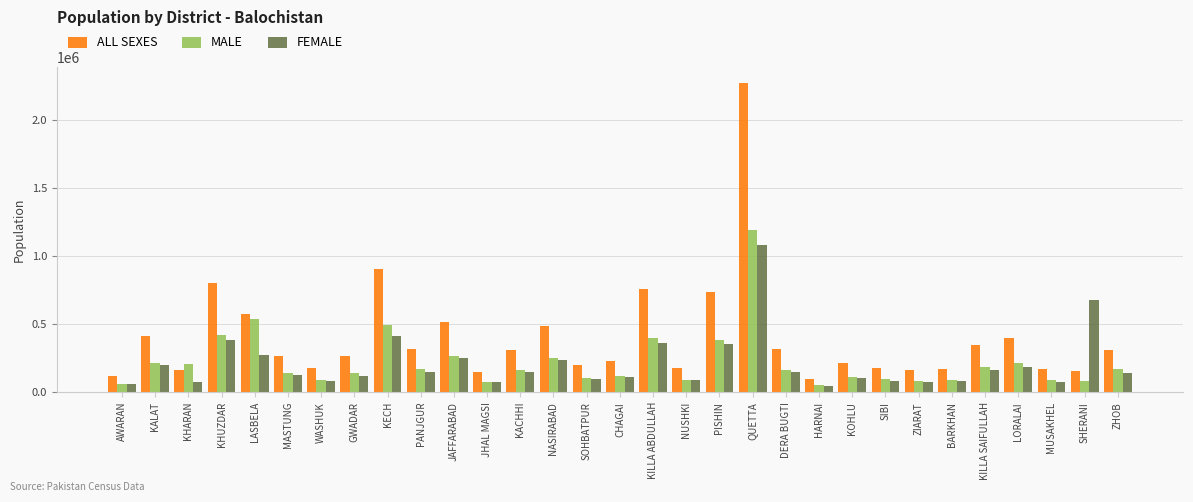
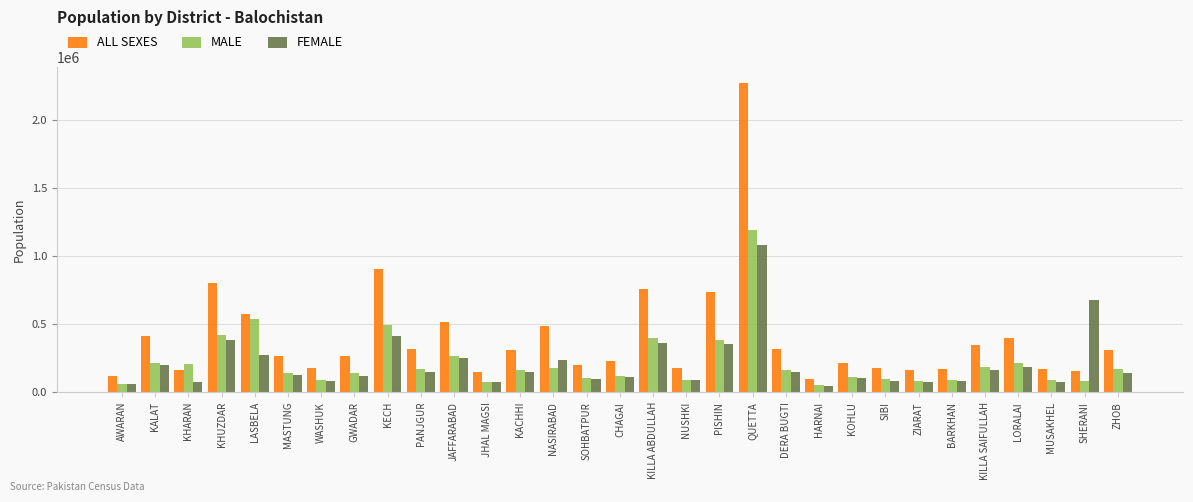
MALE, NASIRABAD: 250000 -> 180000
